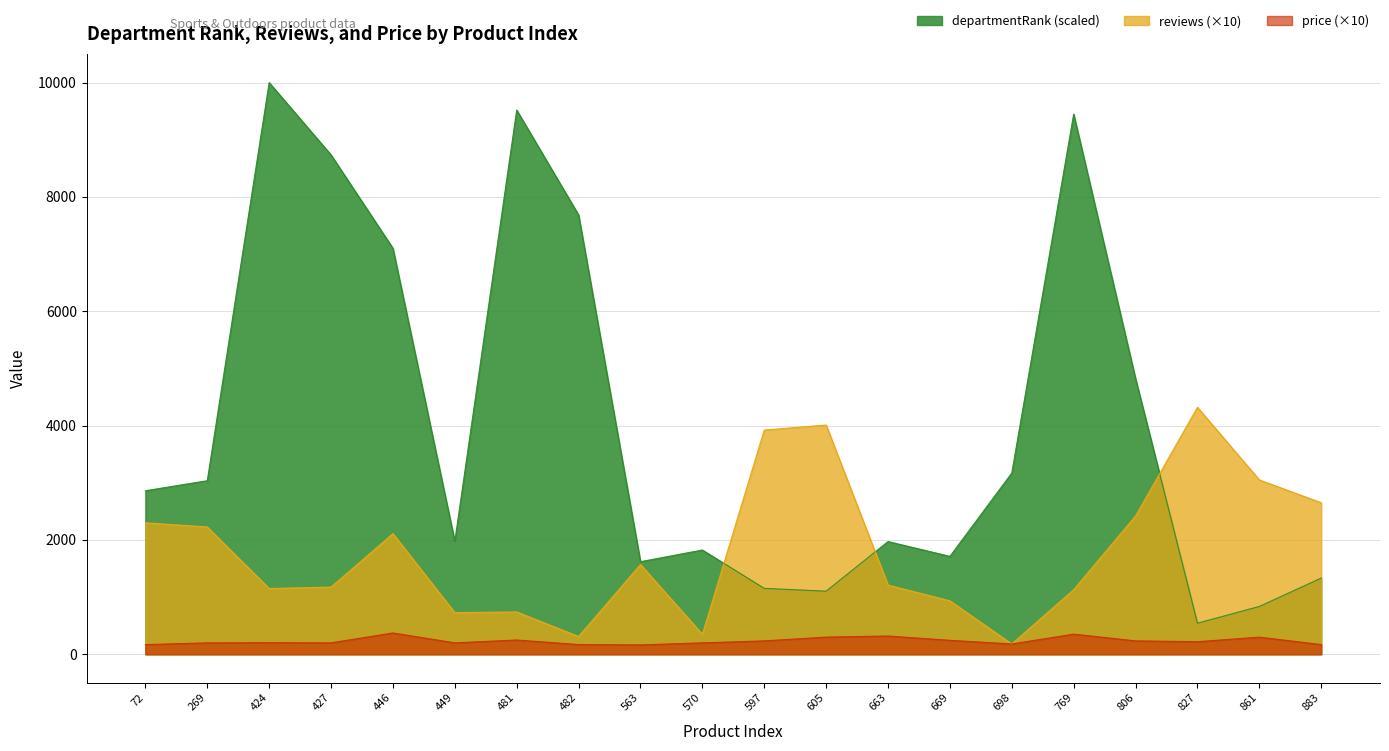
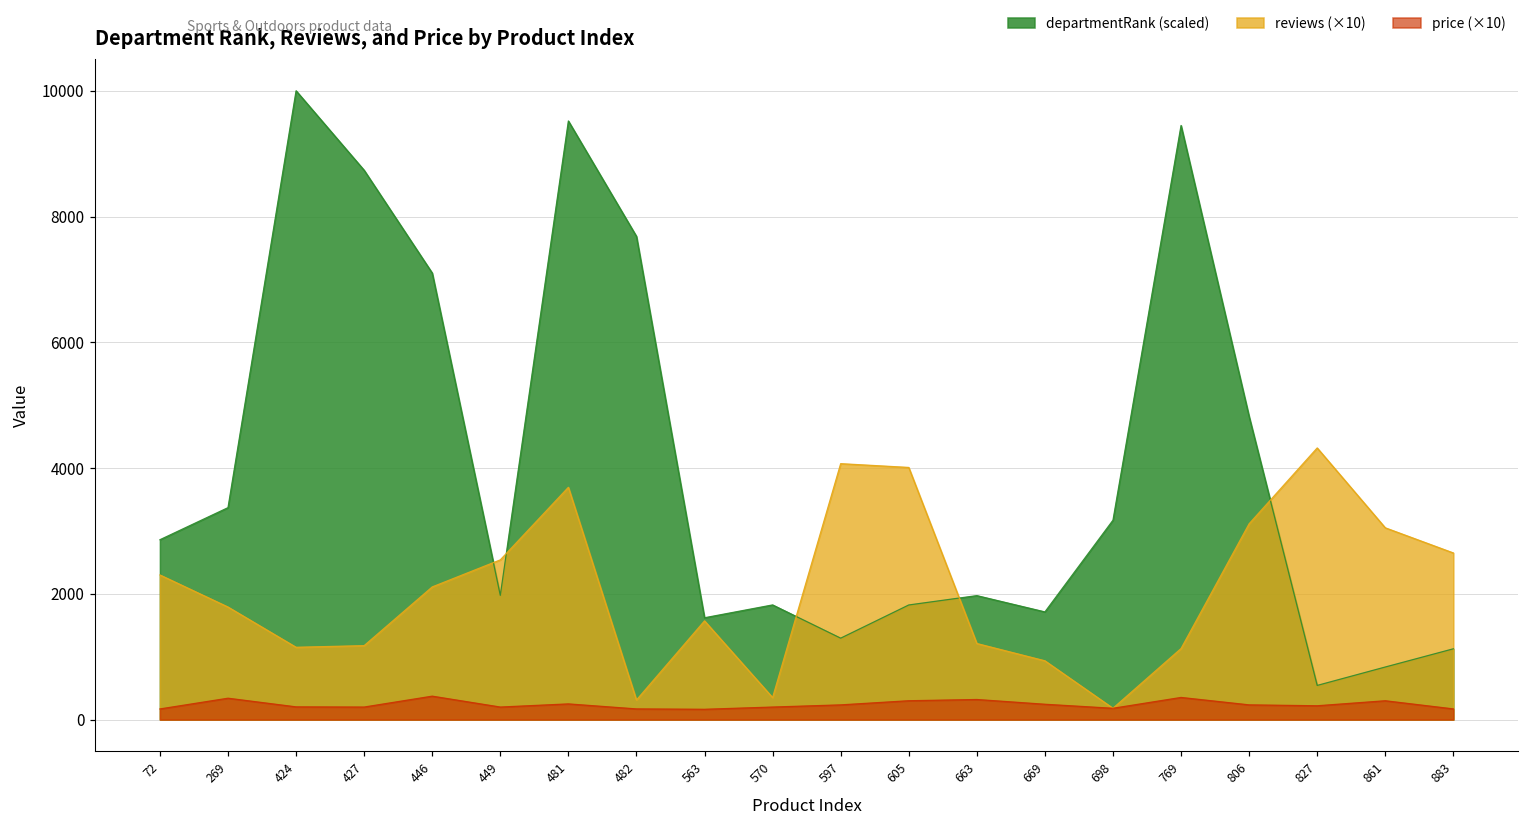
departmentRank (scaled), 269: 3000 -> 3400
reviews (×10), 269: 2200 -> 1800
price (×10), 269: 200 -> 300
reviews (×10), 449: 700 -> 2500
reviews (×10), 481: 700 -> 3700
departmentRank (scaled), 597: 1200 -> 1300
reviews (×10), 597: 3900 -> 4100
departmentRank (scaled), 605: 1100 -> 1800
reviews (×10), 806: 2400 -> 3100
departmentRank (scaled), 883: 1300 -> 1100
